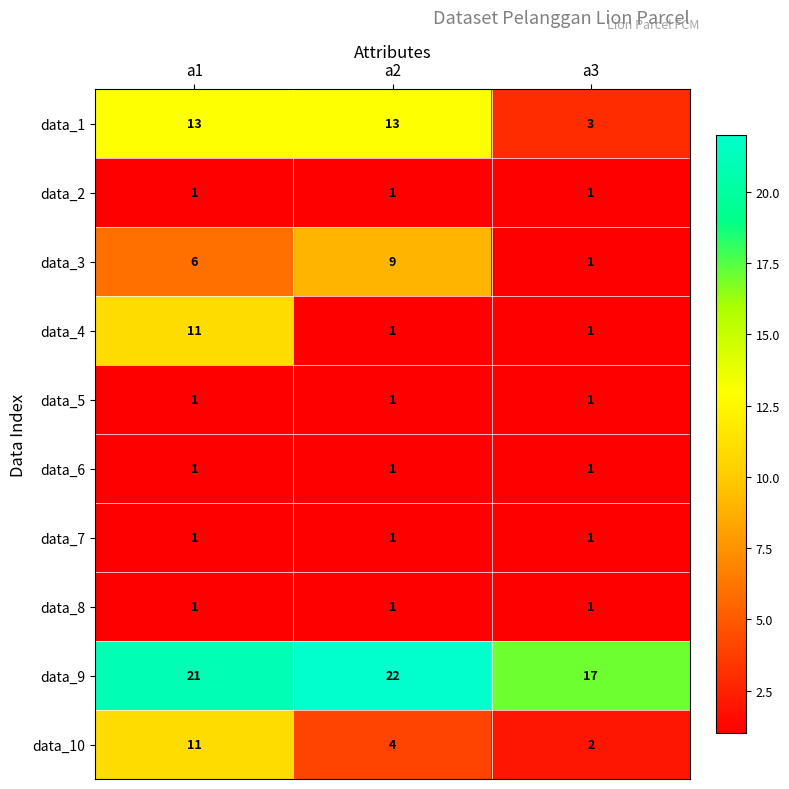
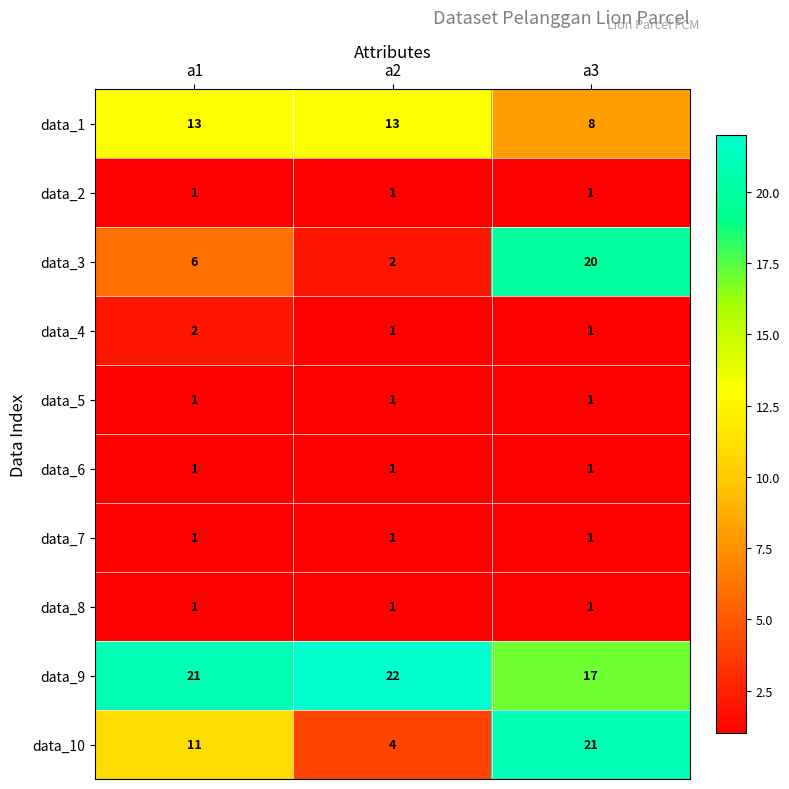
data_1, a3: 3 -> 8
data_3, a2: 9 -> 2
data_3, a3: 1 -> 20
data_4, a1: 11 -> 2
data_10, a3: 2 -> 21
